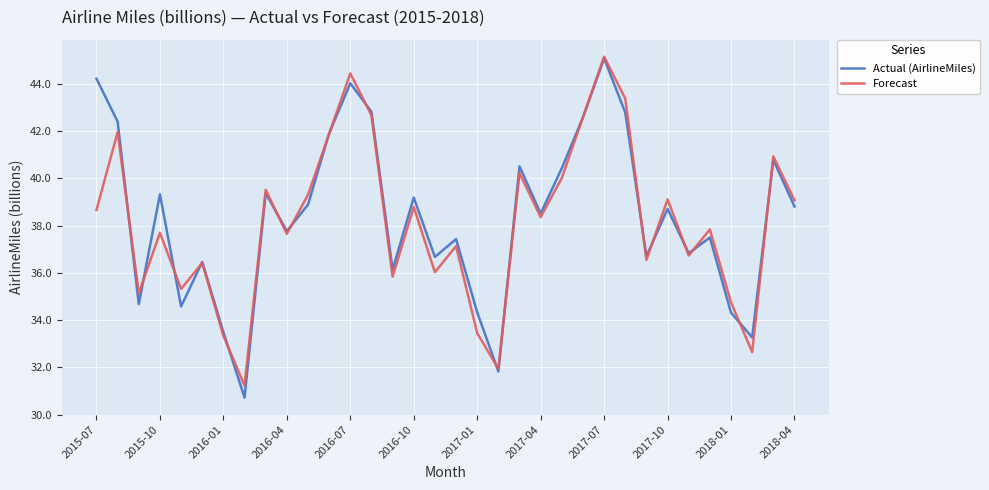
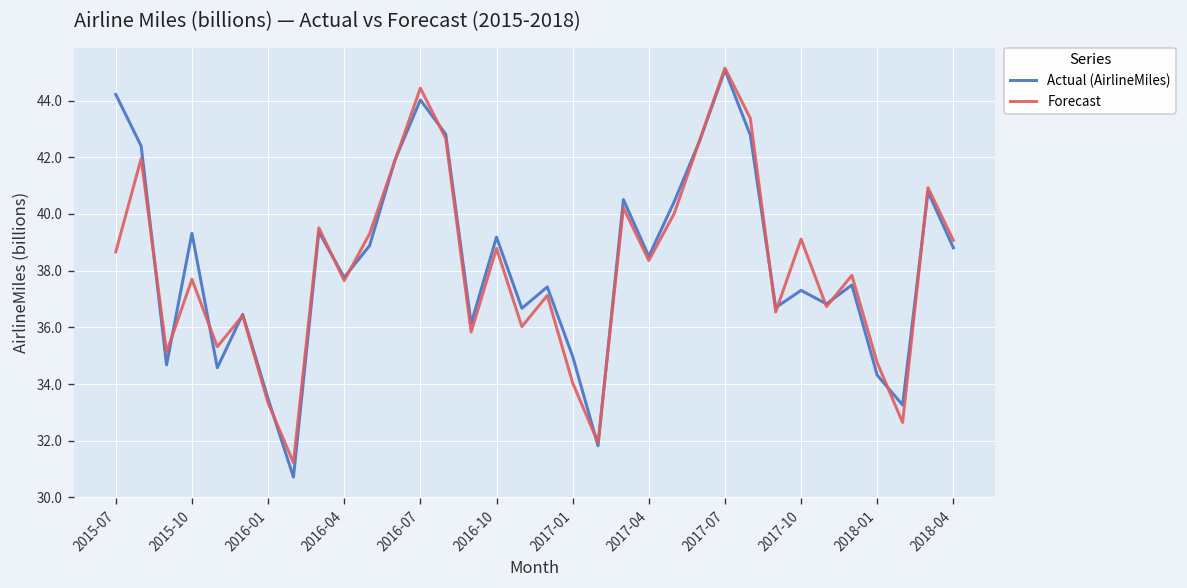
Actual (AirlineMiles), 2017-01: 34.3 -> 35.0
Forecast, 2017-01: 33.4 -> 34.0
Actual (AirlineMiles), 2017-10: 38.7 -> 37.3
